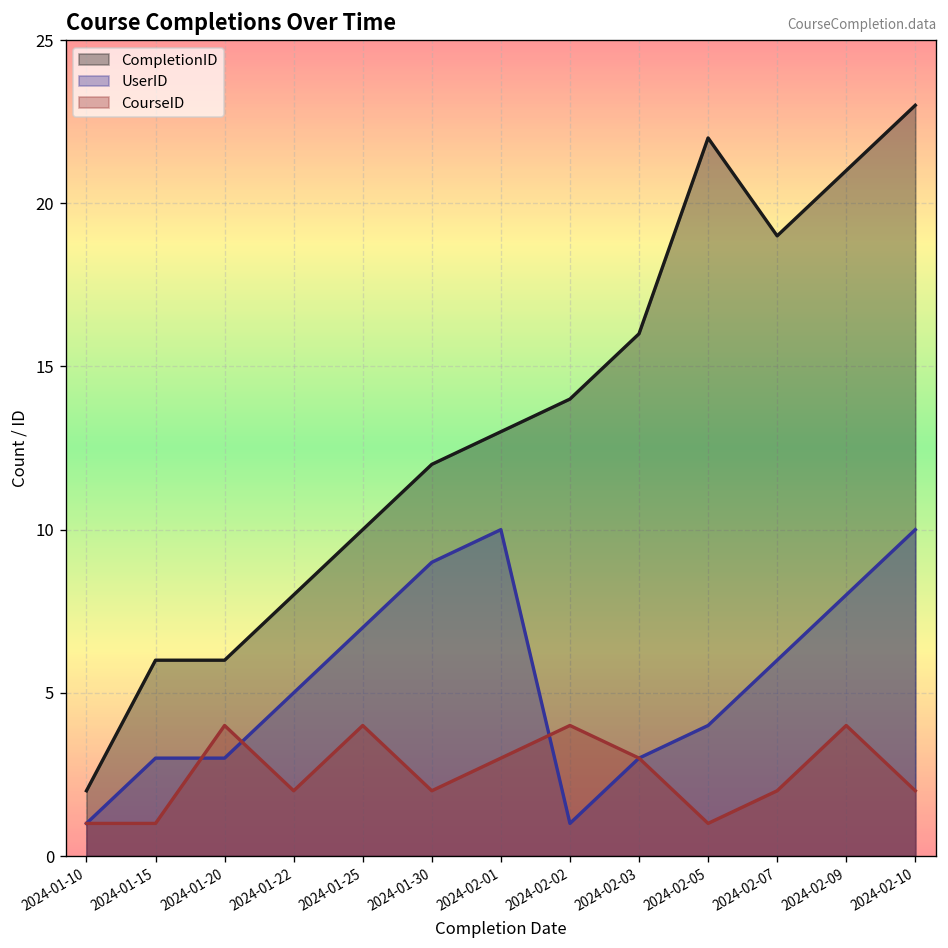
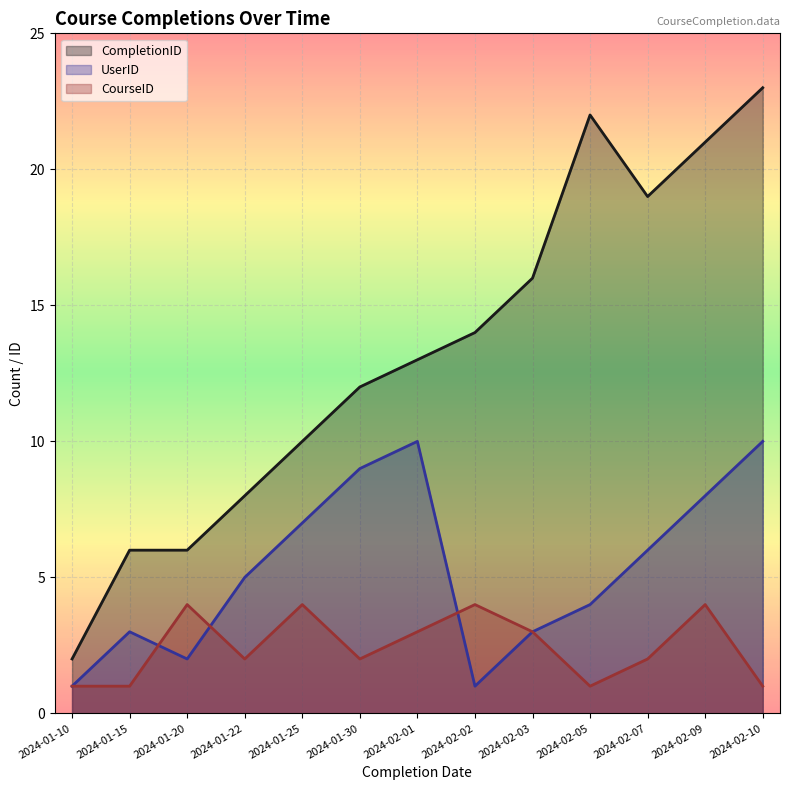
UserID, 2024-01-20: 3 -> 2
CourseID, 2024-02-10: 2 -> 1
